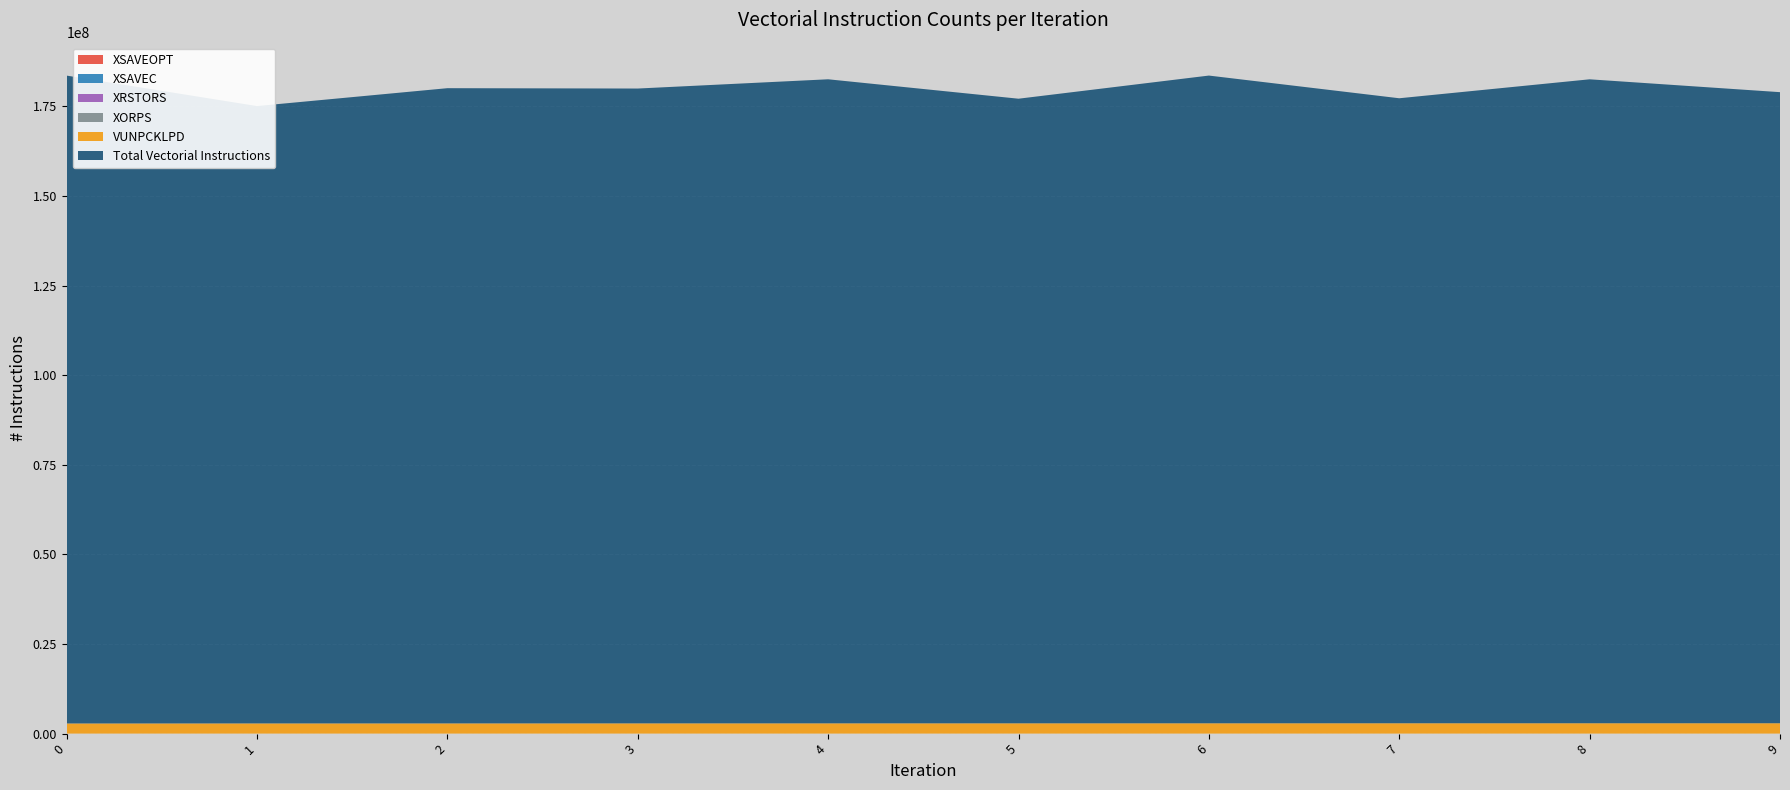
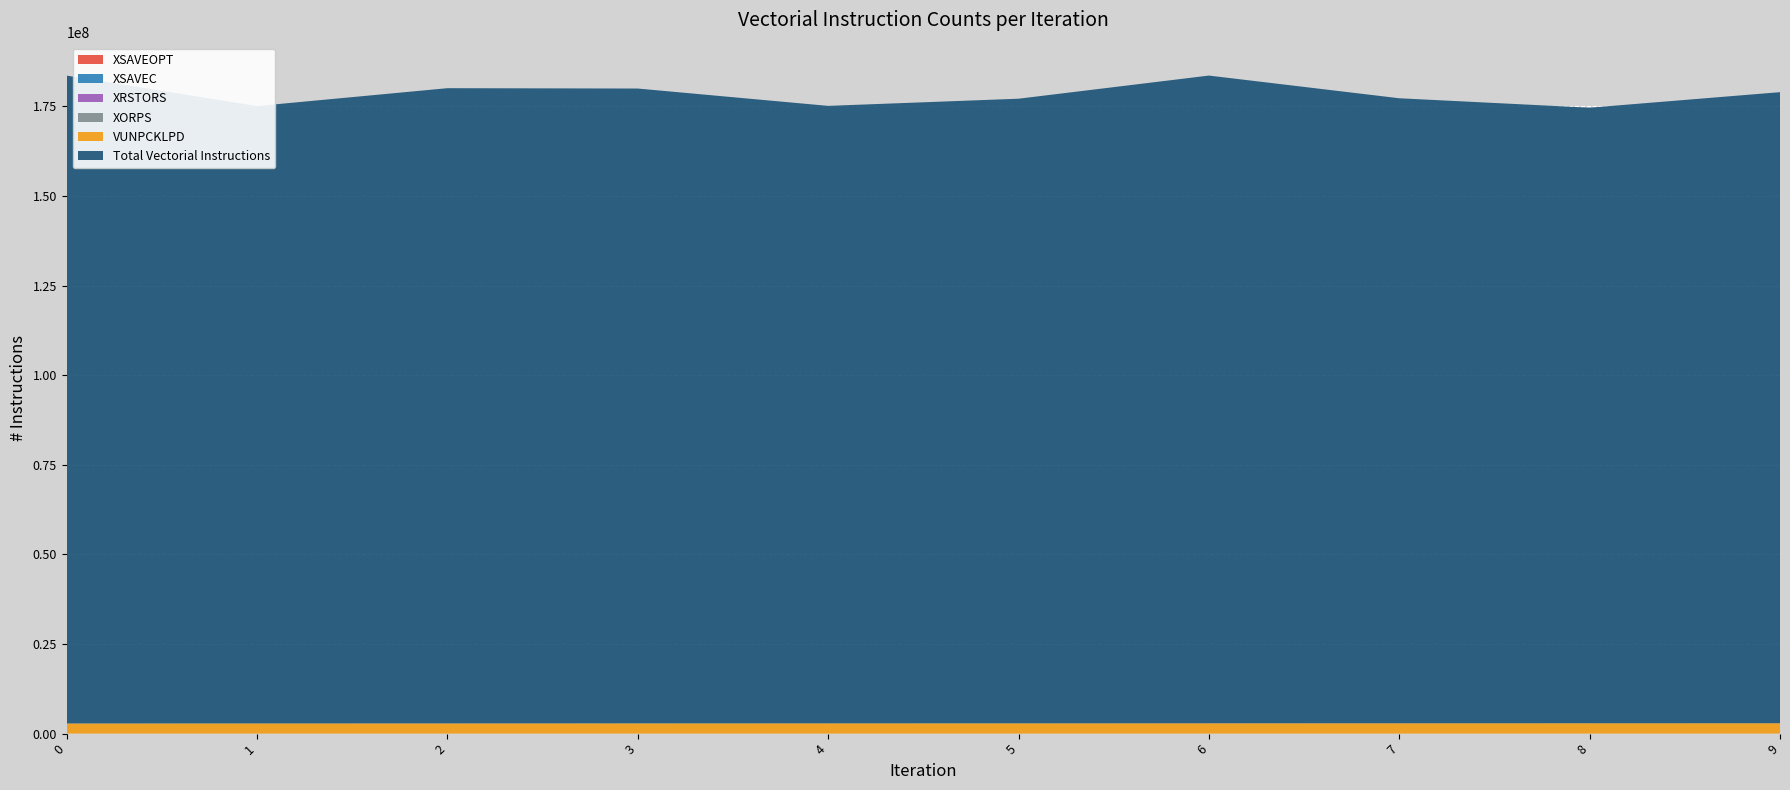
Total Vectorial Instructions, 4: 180000000 -> 172000000
Total Vectorial Instructions, 8: 180000000 -> 172000000
